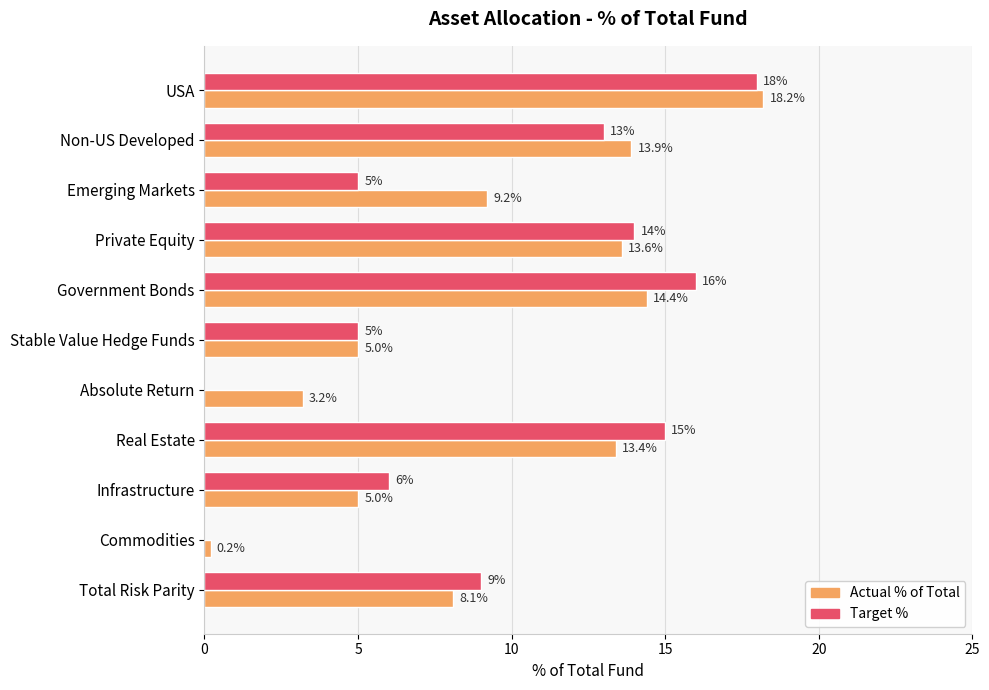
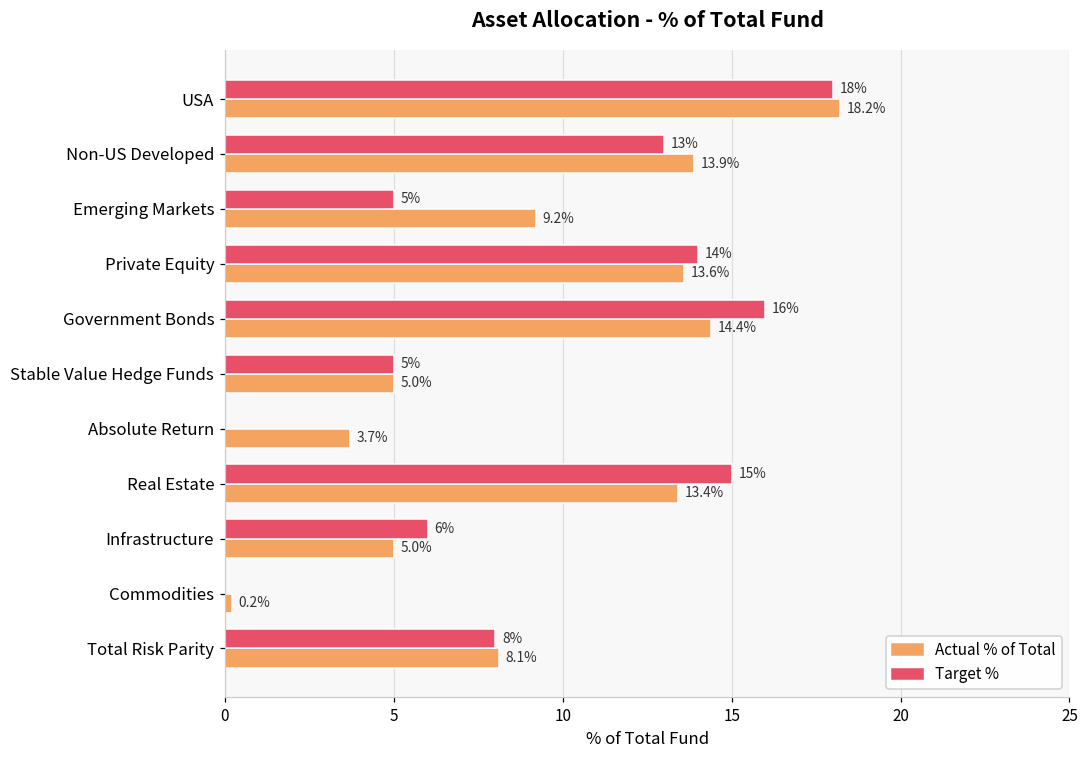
Actual % of Total, Absolute Return: 3.2% -> 3.7%
Target %, Total Risk Parity: 9% -> 8%
